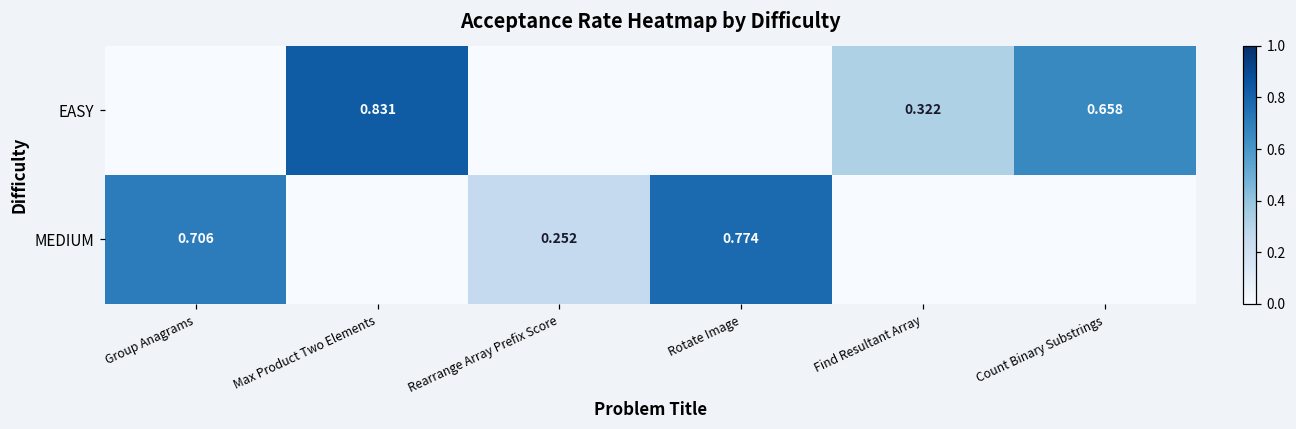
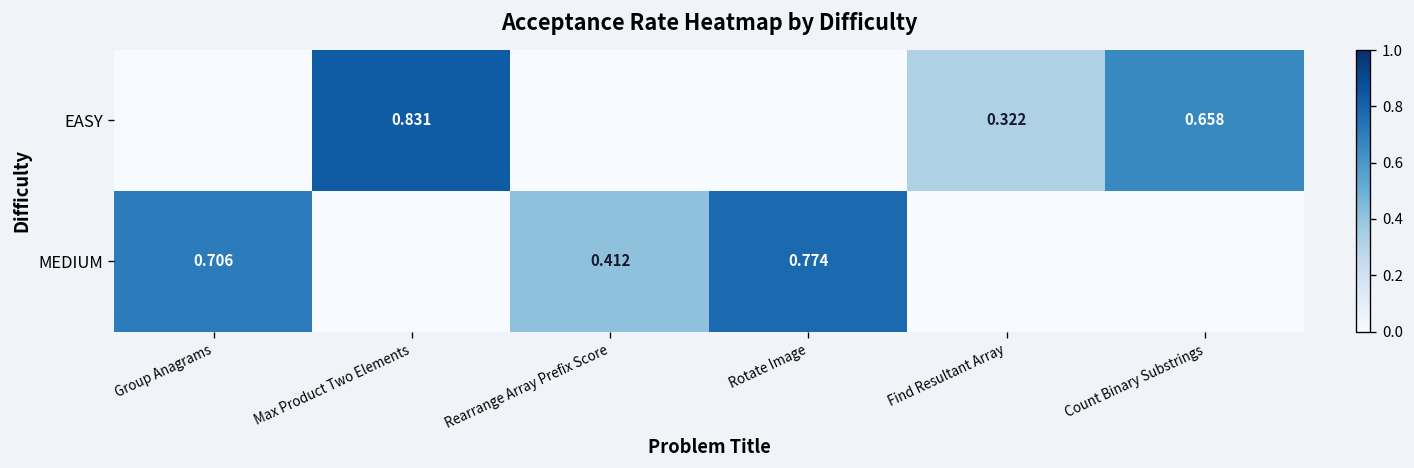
MEDIUM, Rearrange Array Prefix Score: 0.252 -> 0.412
